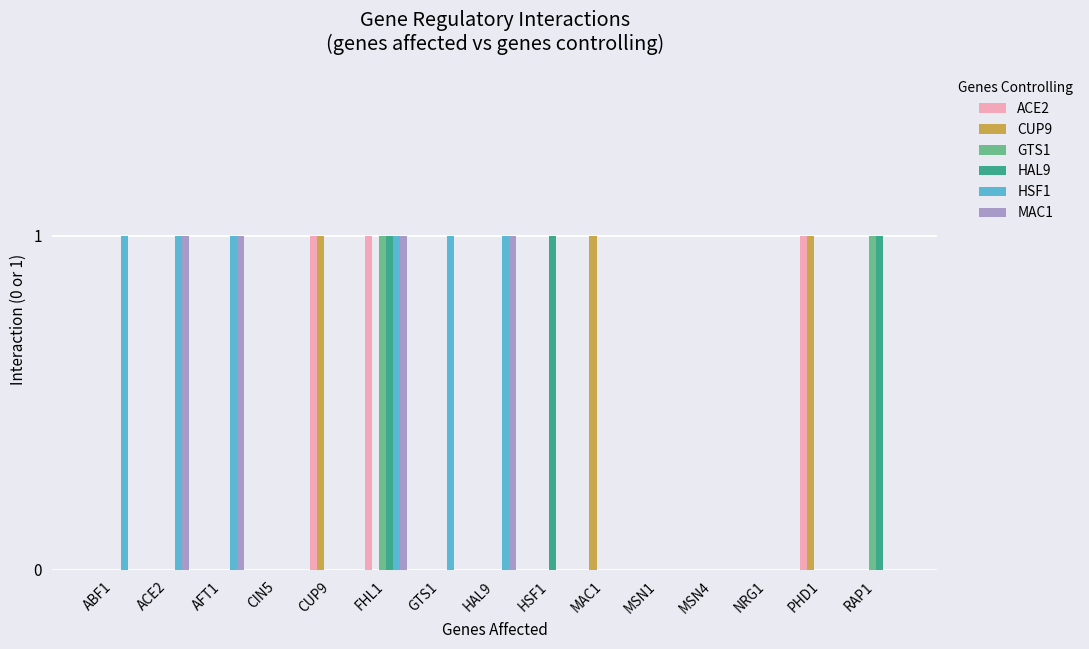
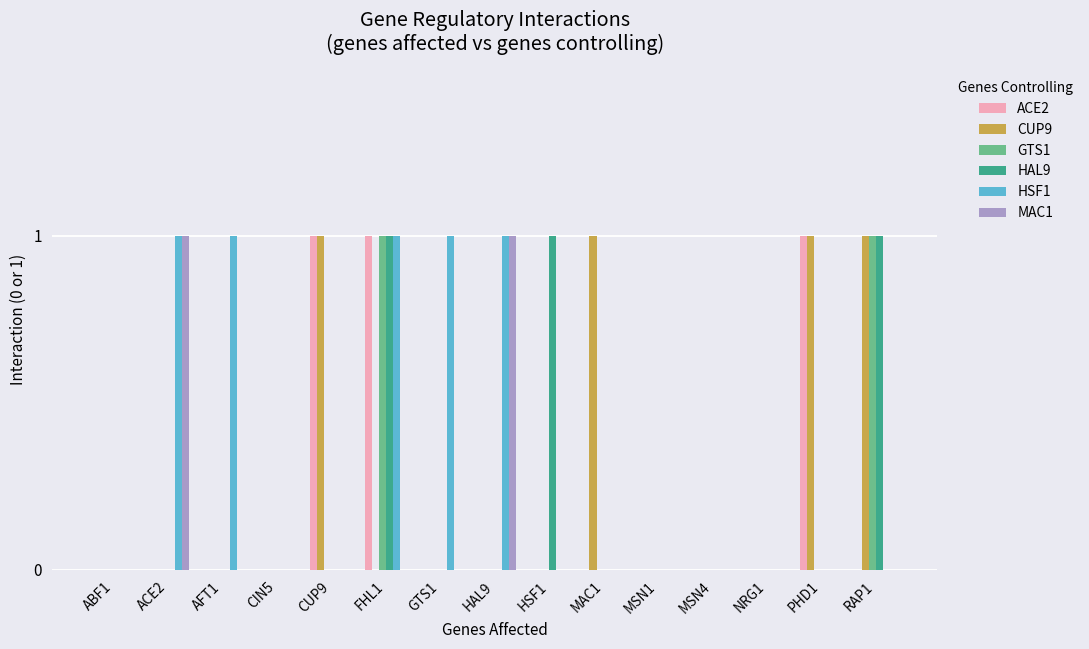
HSF1, ABF1: 1 -> 0
MAC1, AFT1: 1 -> 0
MAC1, FHL1: 1 -> 0
CUP9, RAP1: 0 -> 1
